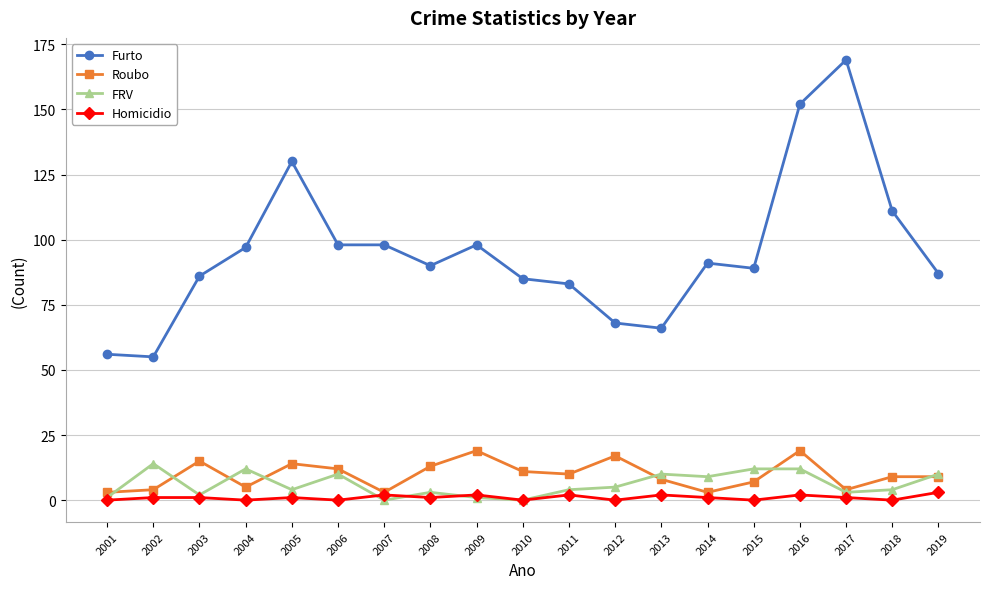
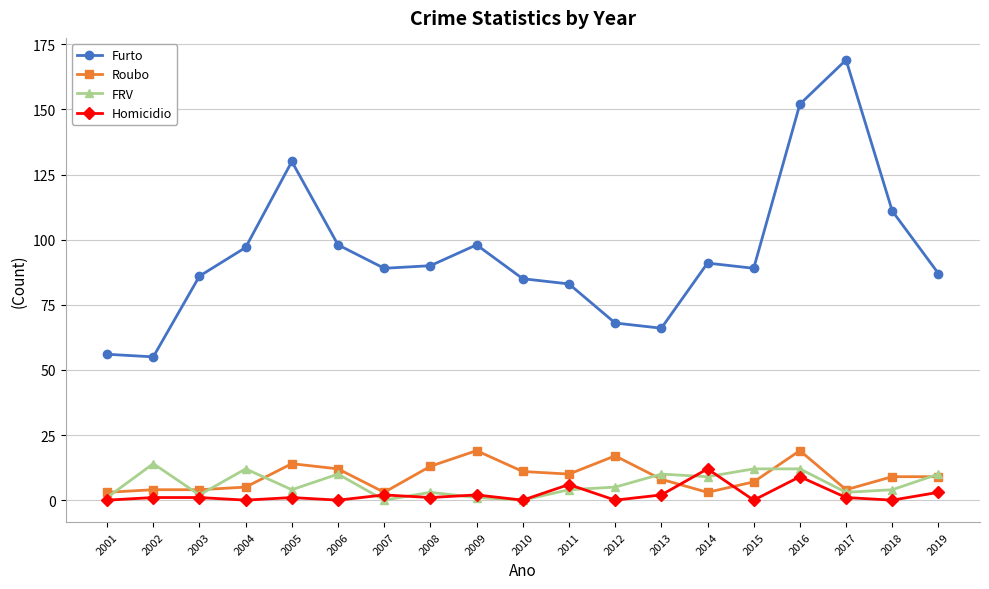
Roubo, 2003: 15 -> 4
Furto, 2007: 98 -> 89
Homicidio, 2011: 2 -> 6
Homicidio, 2014: 1 -> 12
Homicidio, 2016: 2 -> 9
